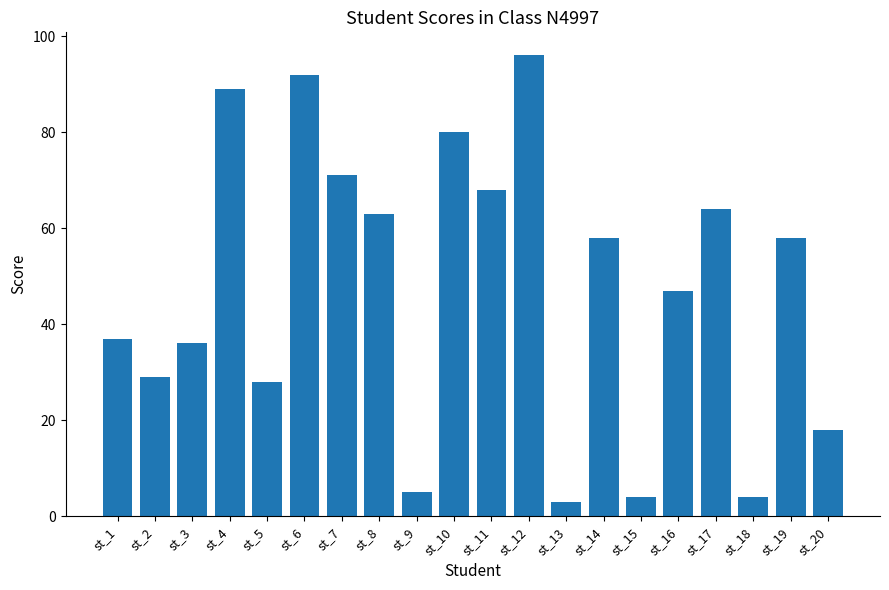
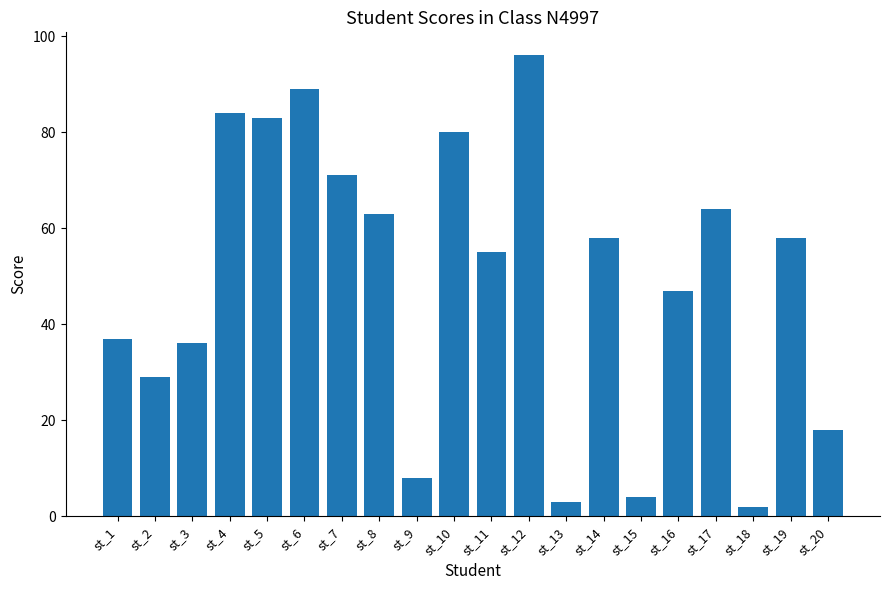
st_4: 89 -> 84
st_5: 28 -> 83
st_6: 92 -> 89
st_9: 5 -> 8
st_11: 68 -> 55
st_18: 4 -> 2
